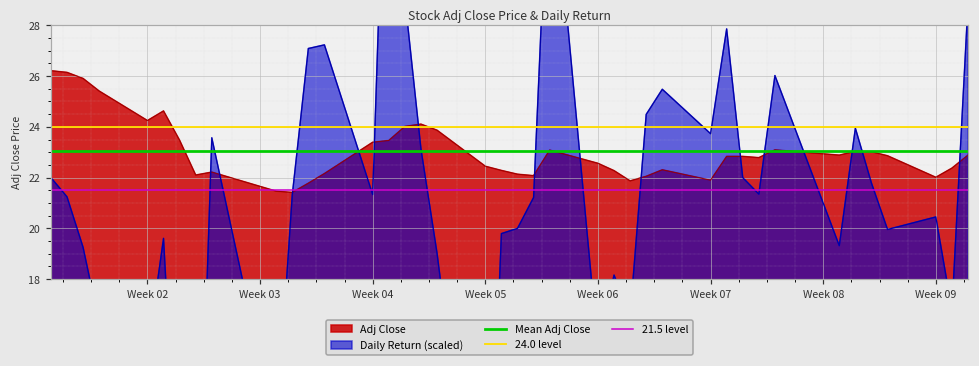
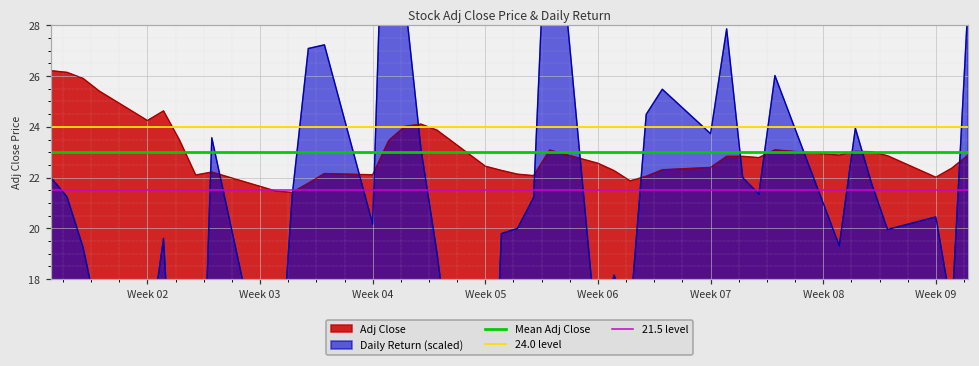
Adj Close, Week 04: 23.4 -> 22.1
Daily Return (scaled), Week 04: 21.3 -> 20.2
Adj Close, Week 07: 21.9 -> 22.4
